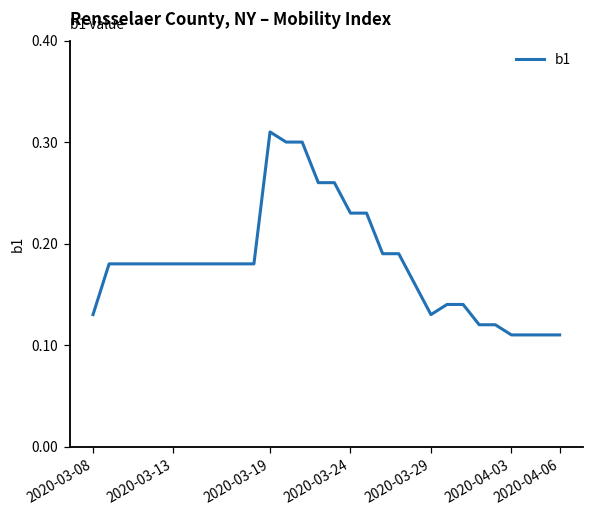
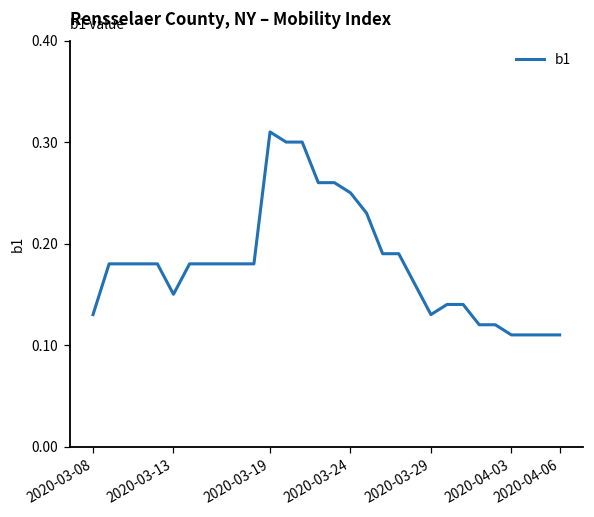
2020-03-13: 0.18 -> 0.15
2020-03-24: 0.23 -> 0.25
